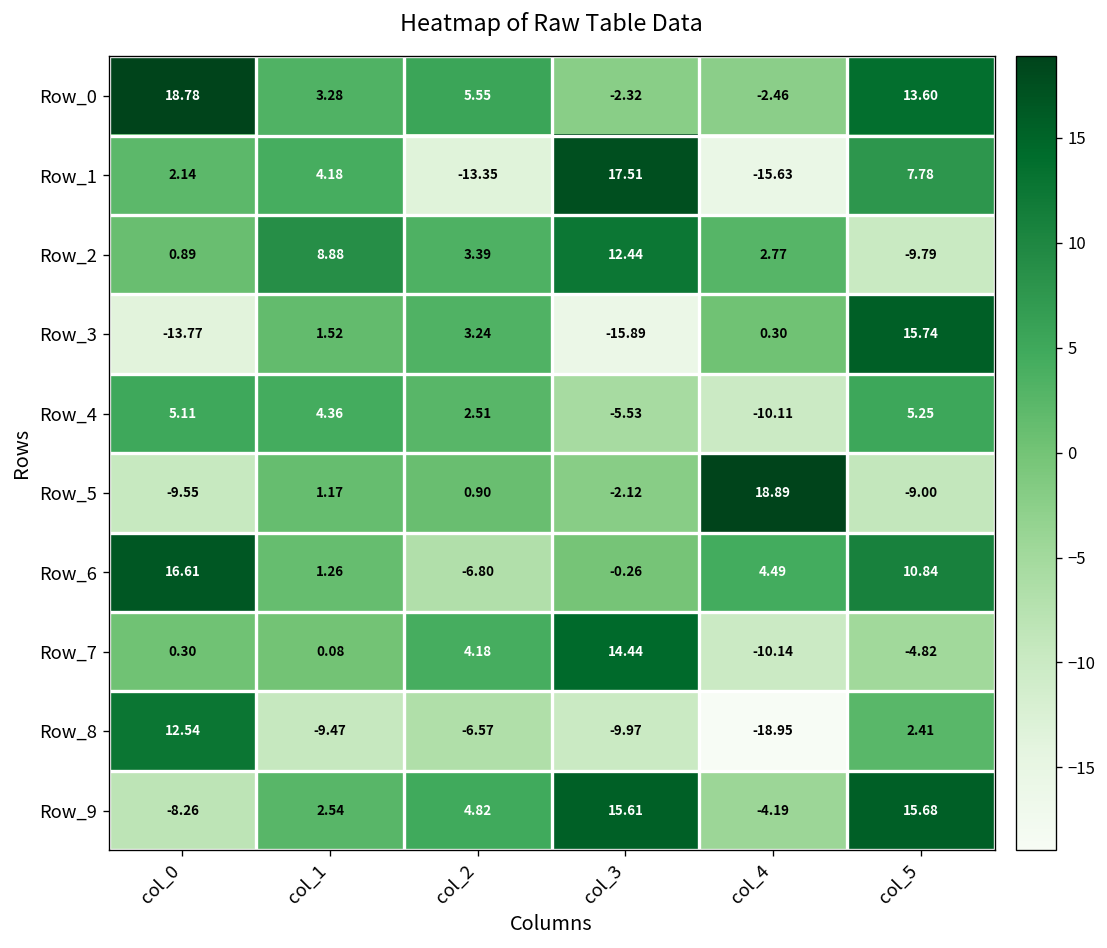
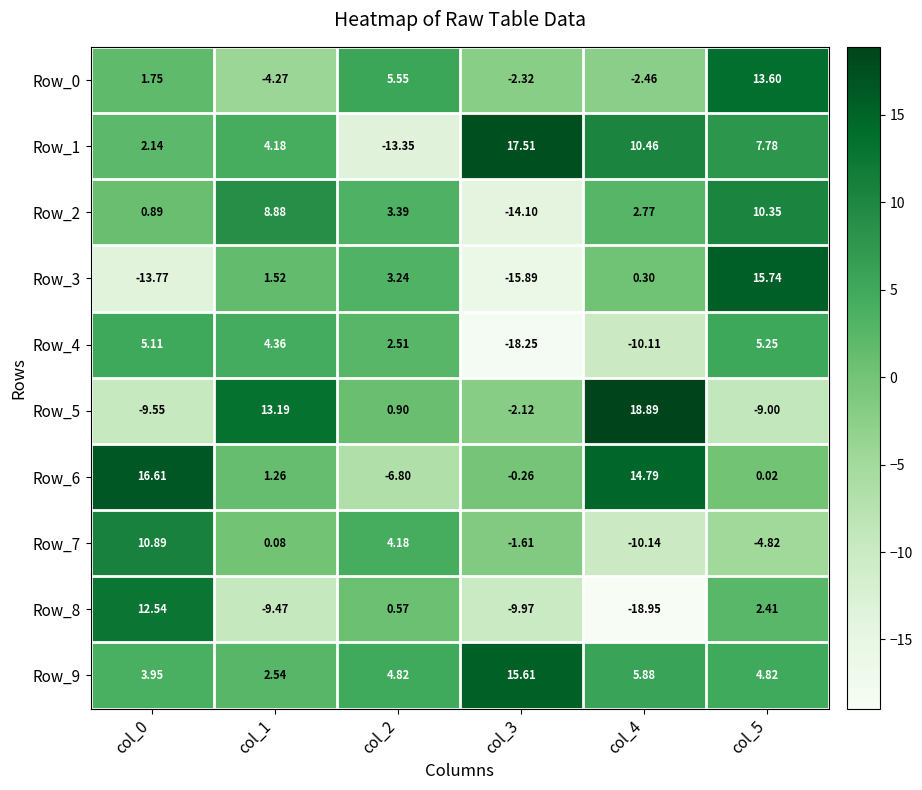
Row_0, col_0: 18.78 -> 1.75
Row_0, col_1: 3.28 -> -4.27
Row_1, col_4: -15.63 -> 10.46
Row_2, col_3: 12.44 -> -14.10
Row_2, col_5: -9.79 -> 10.35
Row_4, col_3: -5.53 -> -18.25
Row_5, col_1: 1.17 -> 13.19
Row_6, col_4: 4.49 -> 14.79
Row_6, col_5: 10.84 -> 0.02
Row_7, col_0: 0.30 -> 10.89
Row_7, col_3: 14.44 -> -1.61
Row_8, col_2: -6.57 -> 0.57
Row_9, col_0: -8.26 -> 3.95
Row_9, col_4: -4.19 -> 5.88
Row_9, col_5: 15.68 -> 4.82
